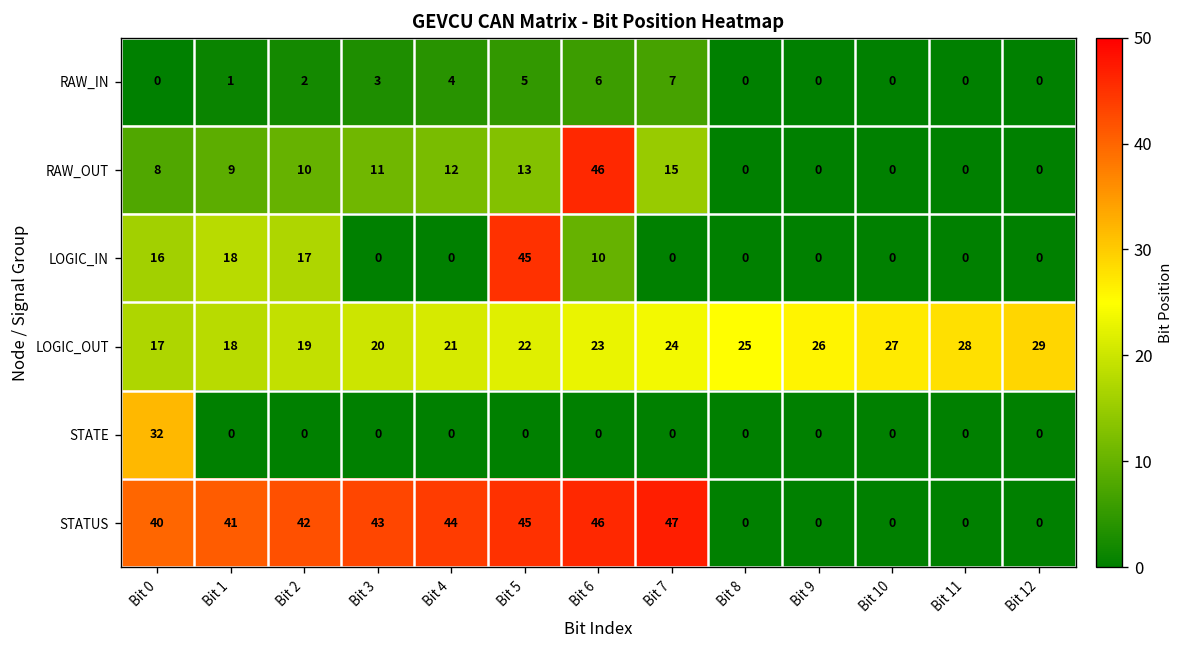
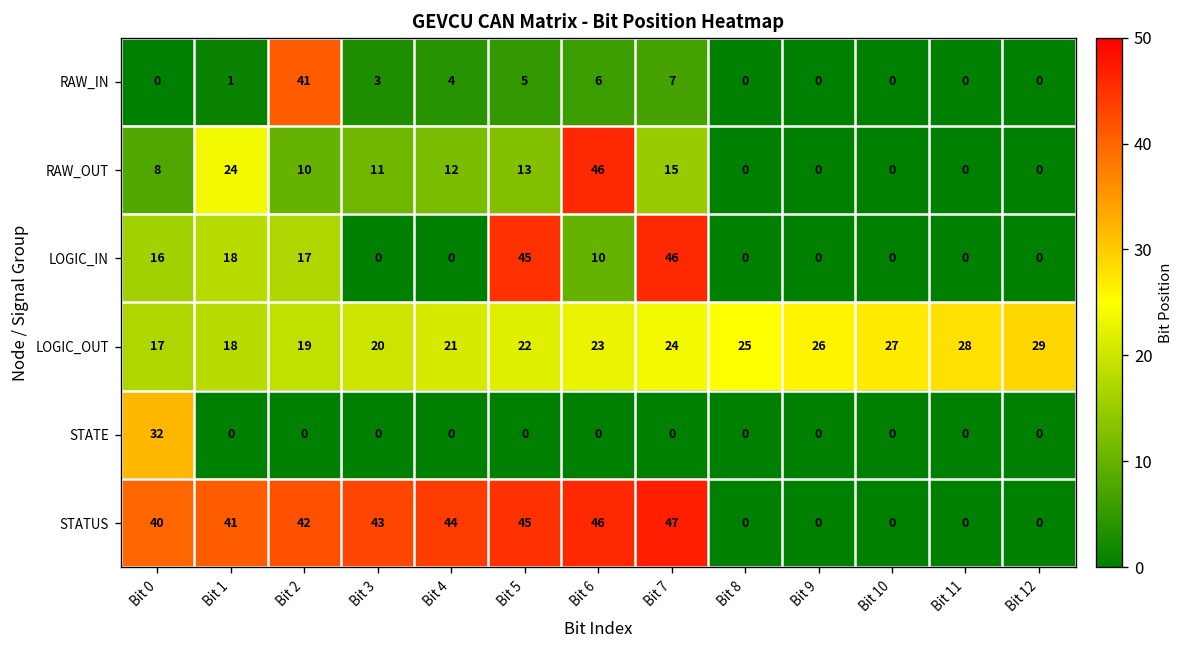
RAW_IN, Bit 2: 2 -> 41
RAW_OUT, Bit 1: 9 -> 24
LOGIC_IN, Bit 7: 0 -> 46
